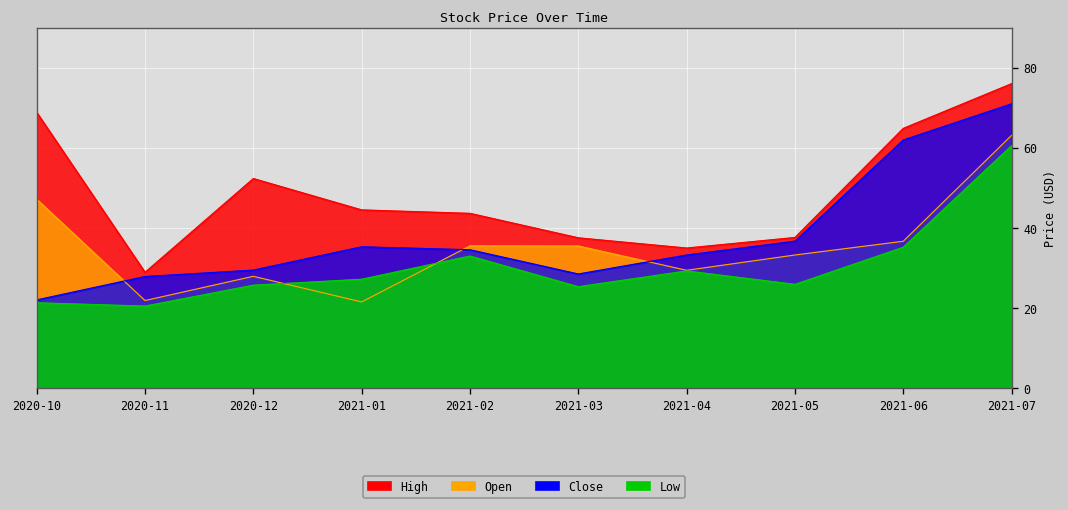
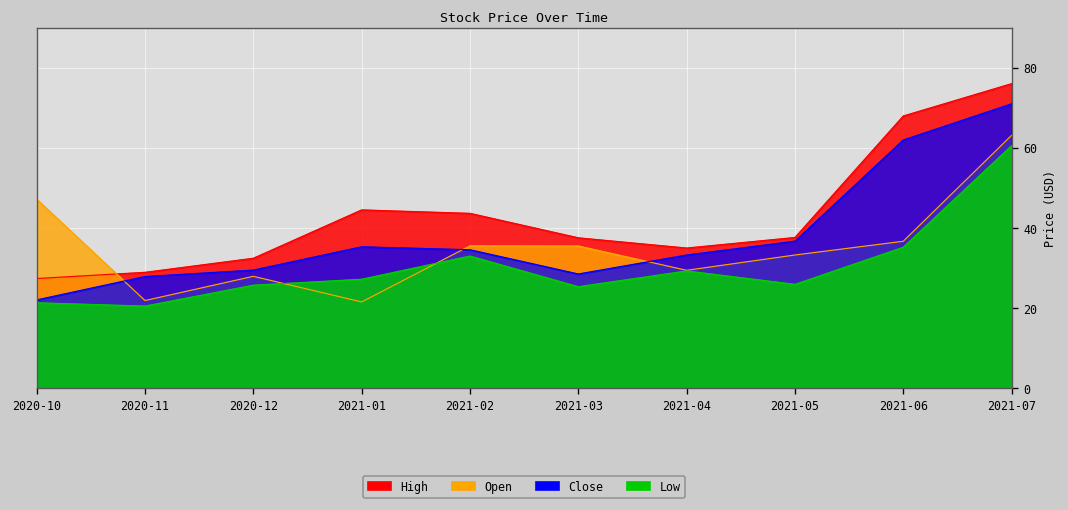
High, 2020-10: 69 -> 27
High, 2020-12: 52 -> 33
High, 2021-06: 65 -> 68
